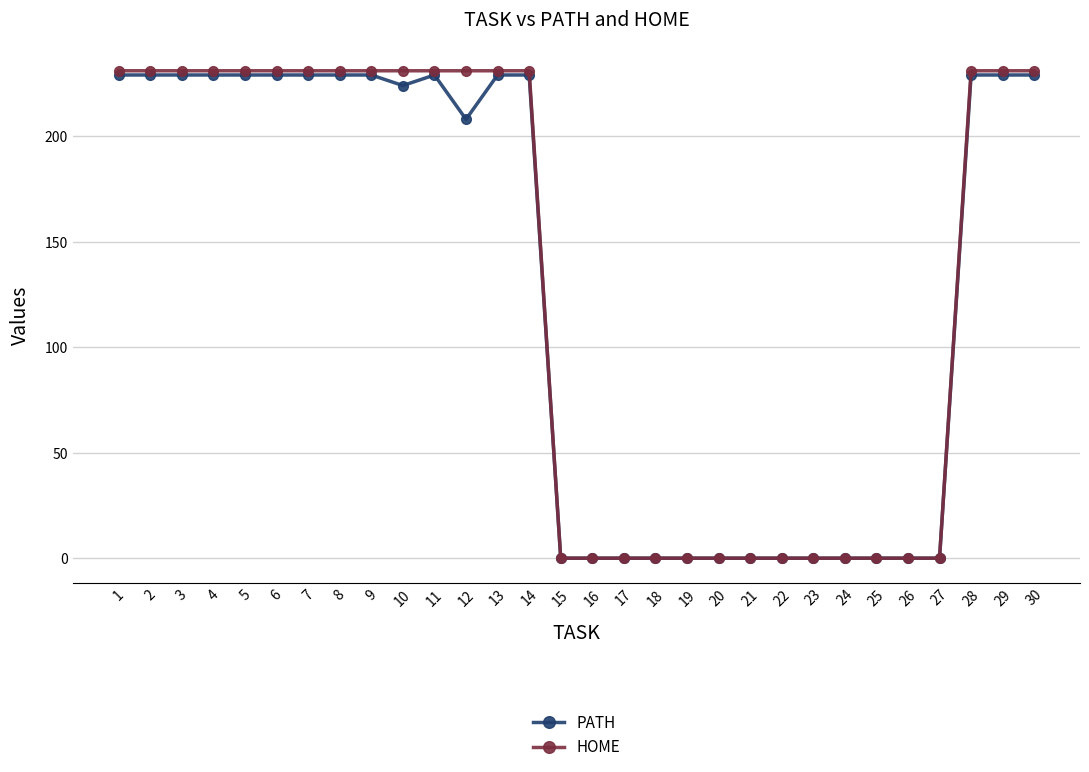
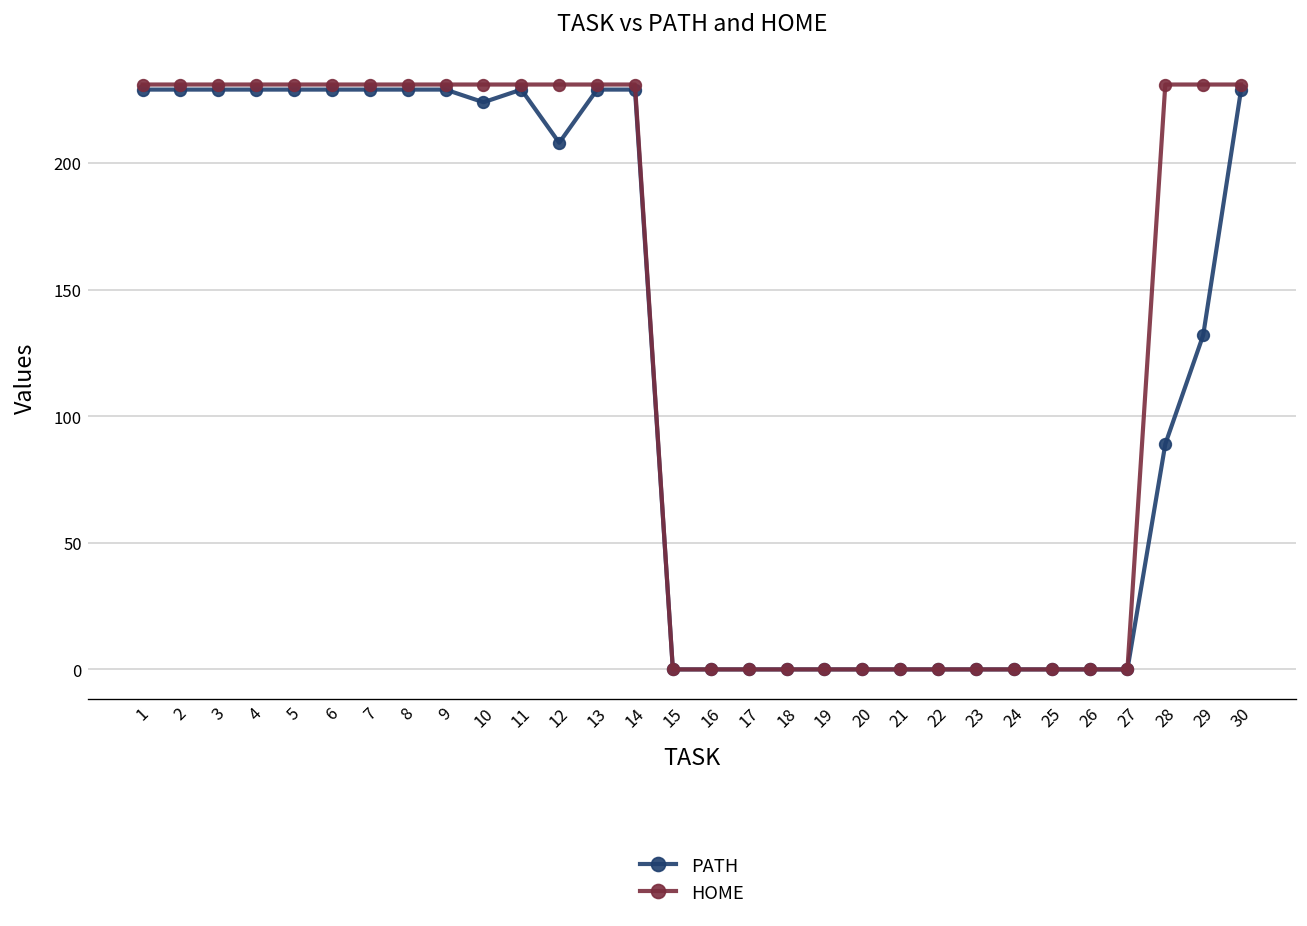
PATH, 28: 229 -> 89
PATH, 29: 229 -> 132
